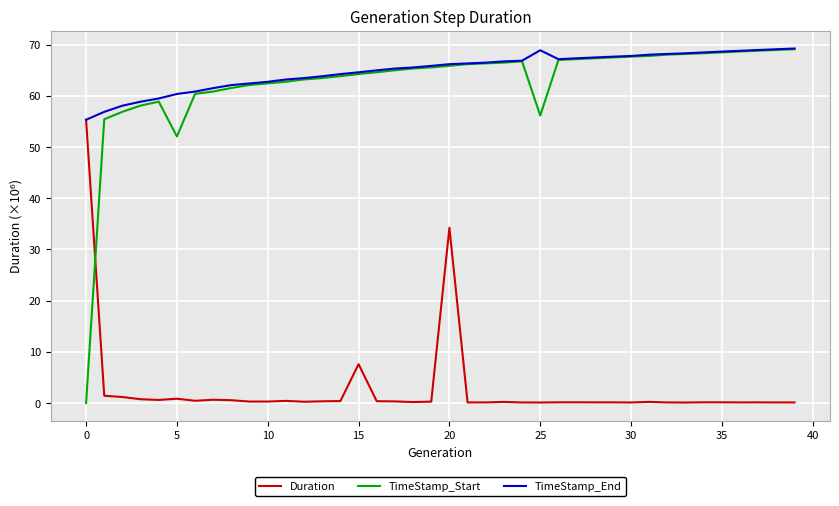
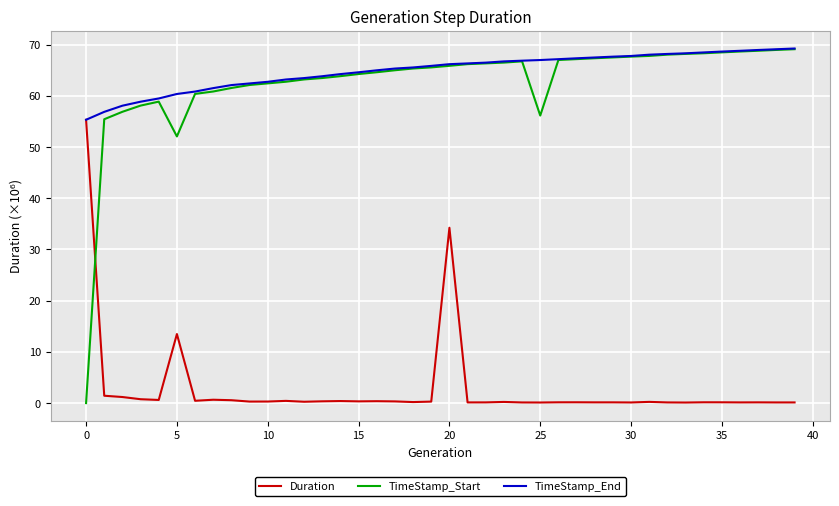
Duration, 5: 1 -> 13
Duration, 15: 8 -> 0
TimeStamp_End, 25: 69 -> 67
